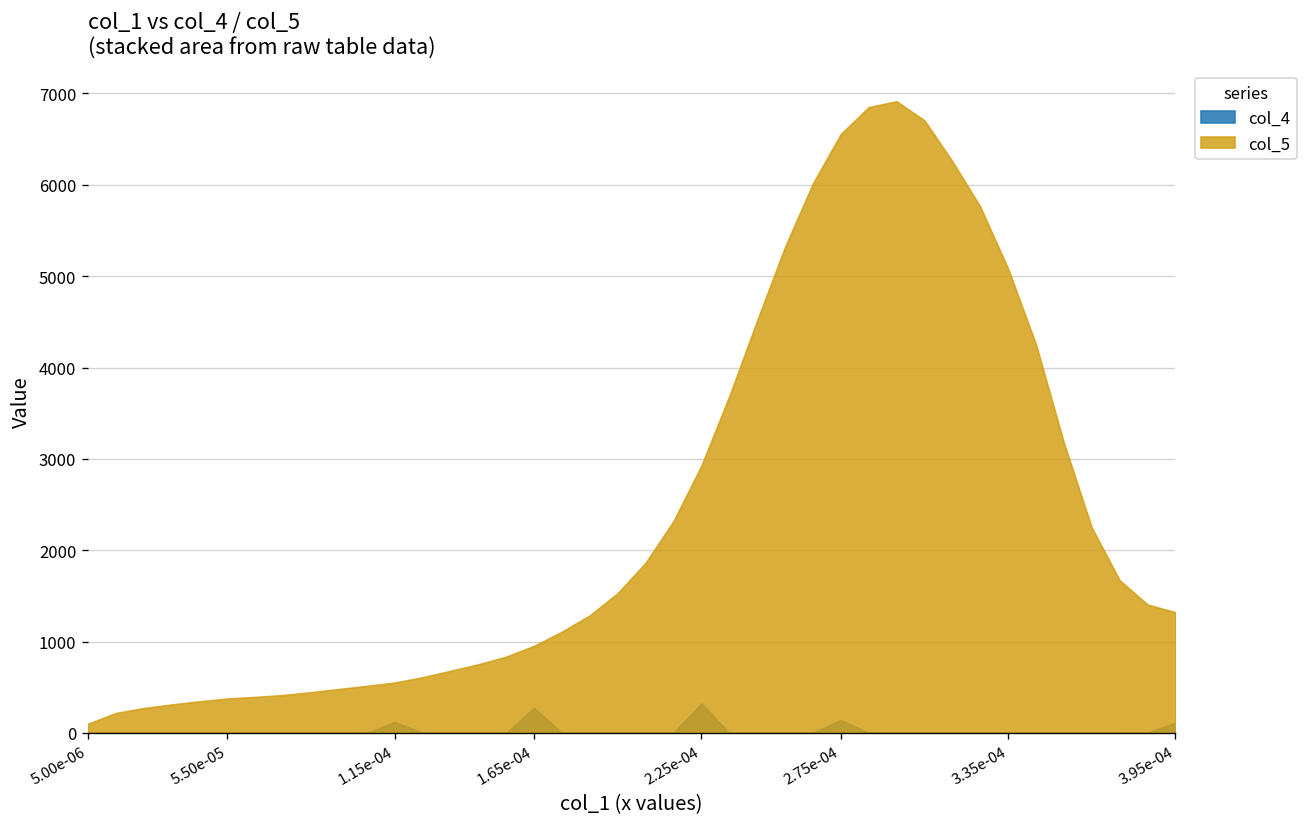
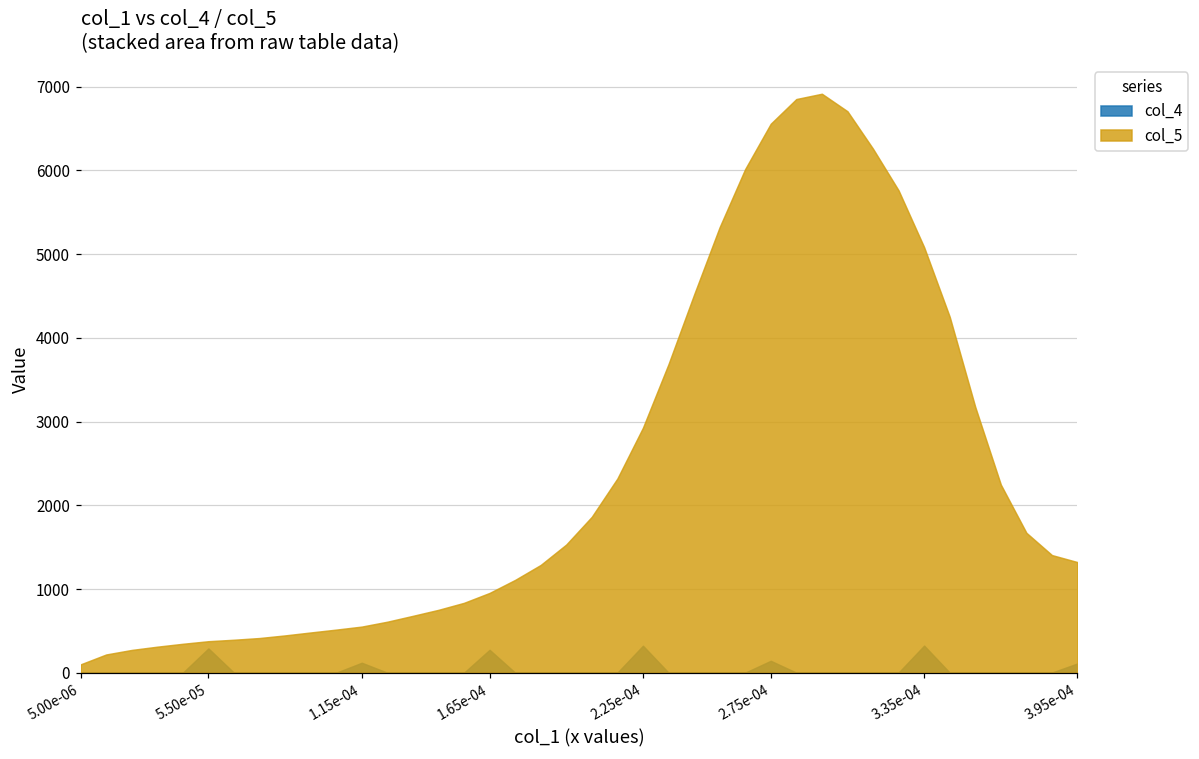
col_4, 5.50e-05: 0 -> 300
col_4, 3.35e-04: 0 -> 300
